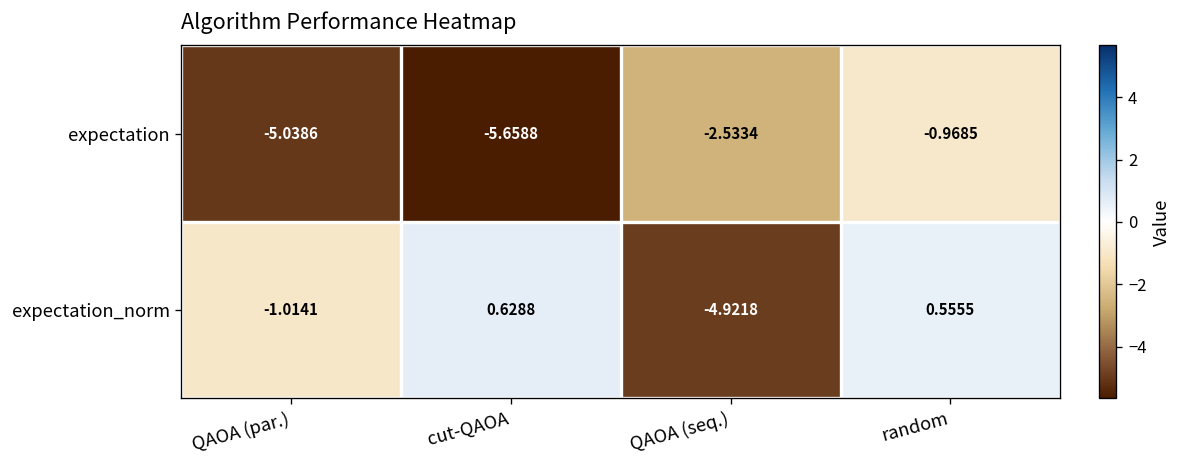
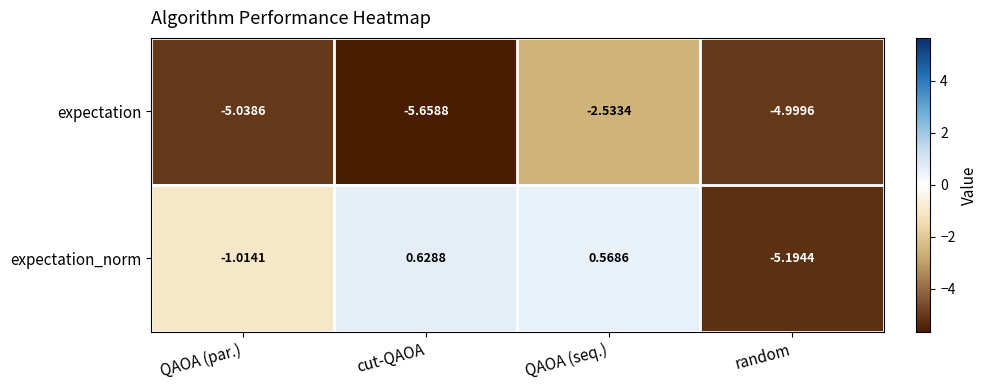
expectation, random: -0.9685 -> -4.9996
expectation_norm, QAOA (seq.): -4.9218 -> 0.5686
expectation_norm, random: 0.5555 -> -5.1944
